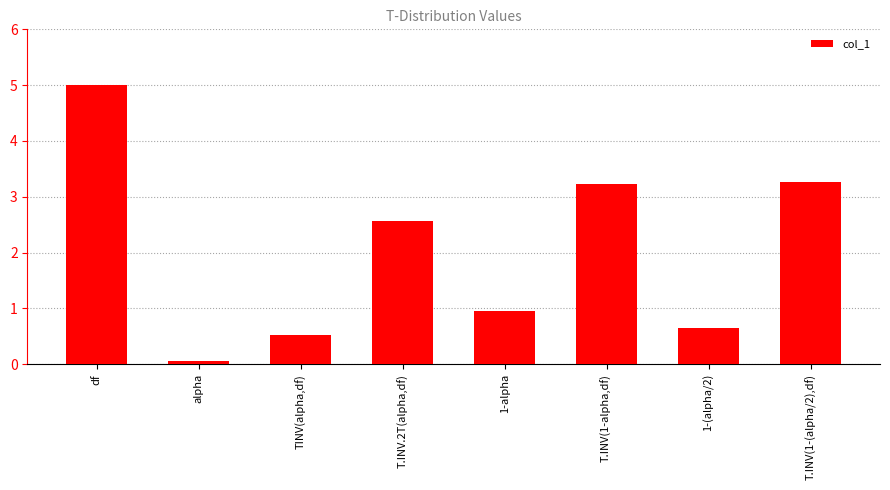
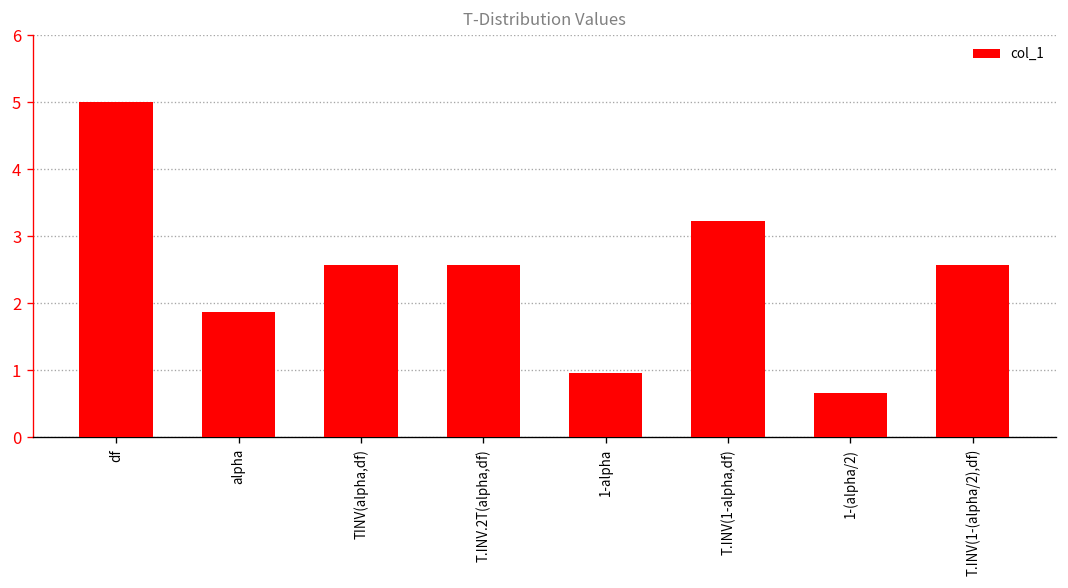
alpha: 0.1 -> 1.9
TINV(alpha,df): 0.5 -> 2.6
T.INV(1-(alpha/2),df): 3.3 -> 2.6
